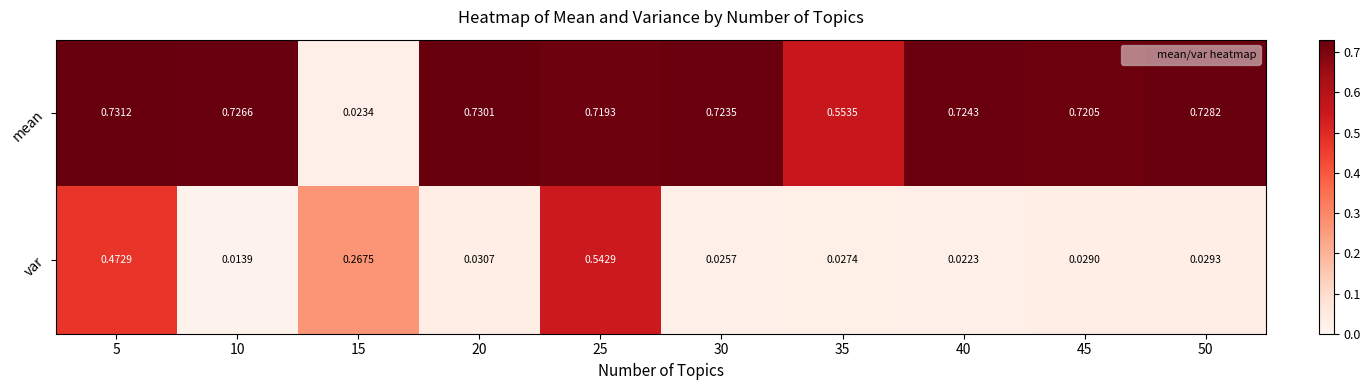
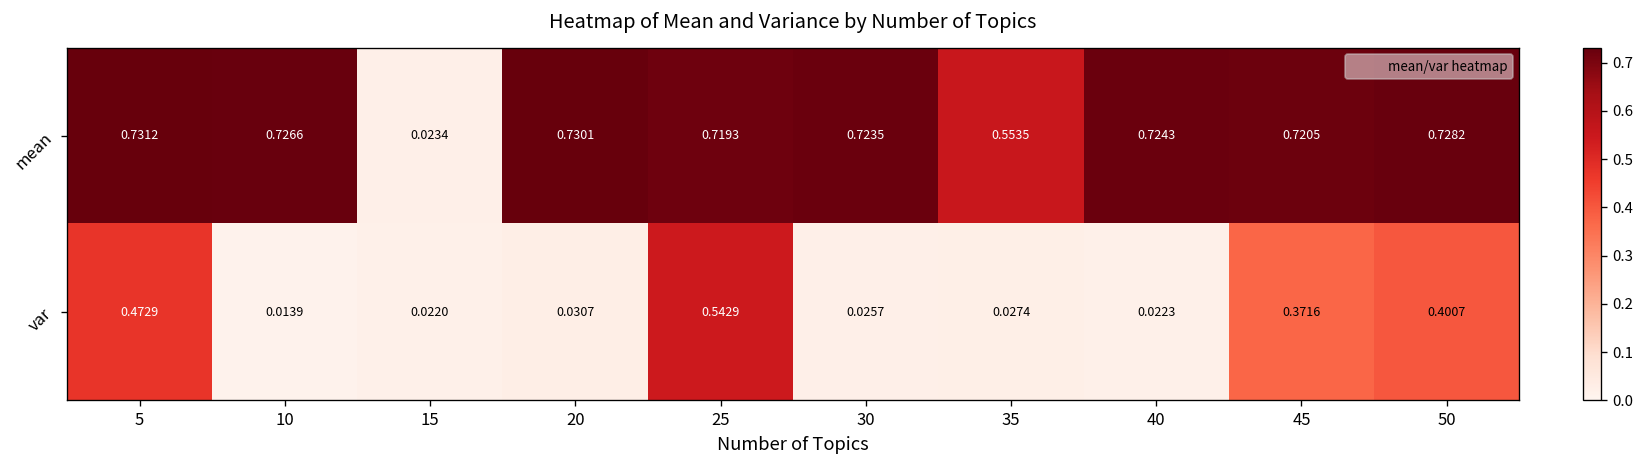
var, 15: 0.2675 -> 0.0220
var, 45: 0.0290 -> 0.3716
var, 50: 0.0293 -> 0.4007
